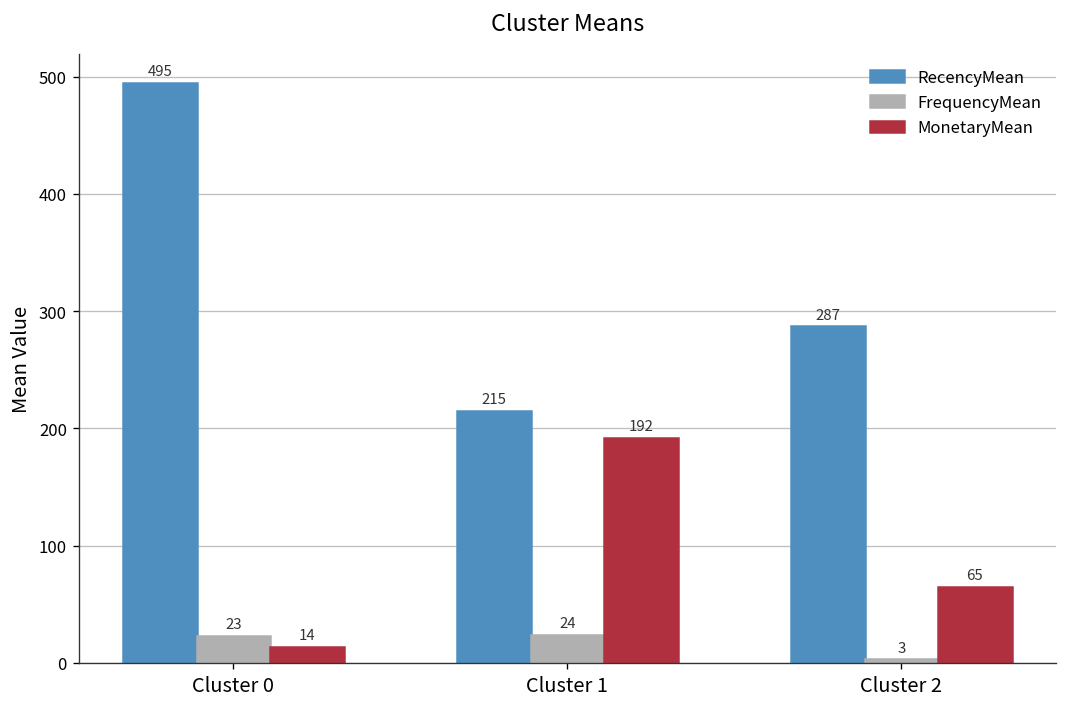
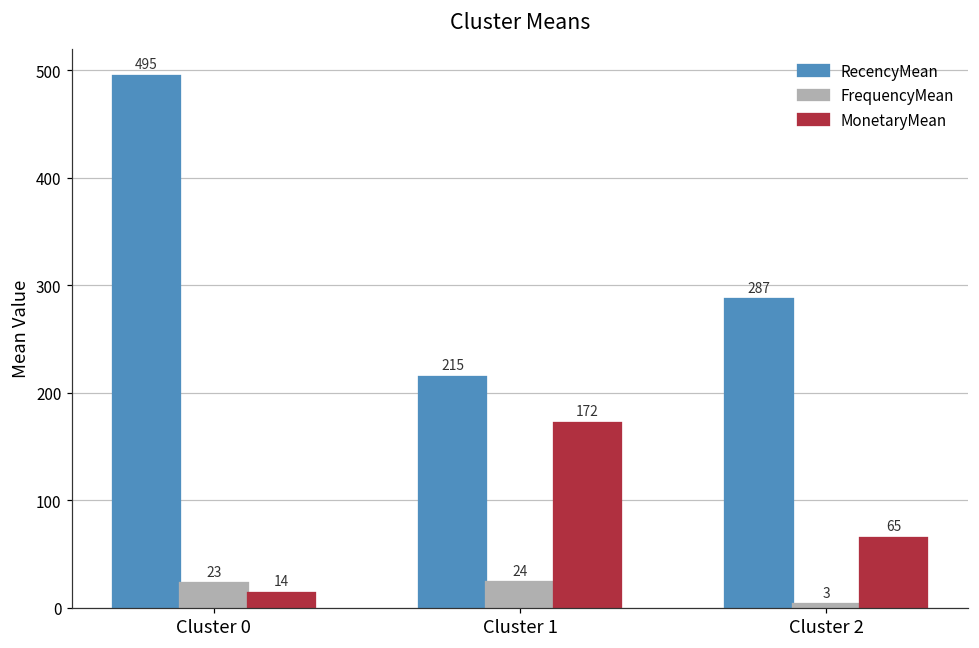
MonetaryMean, Cluster 1: 192 -> 172
